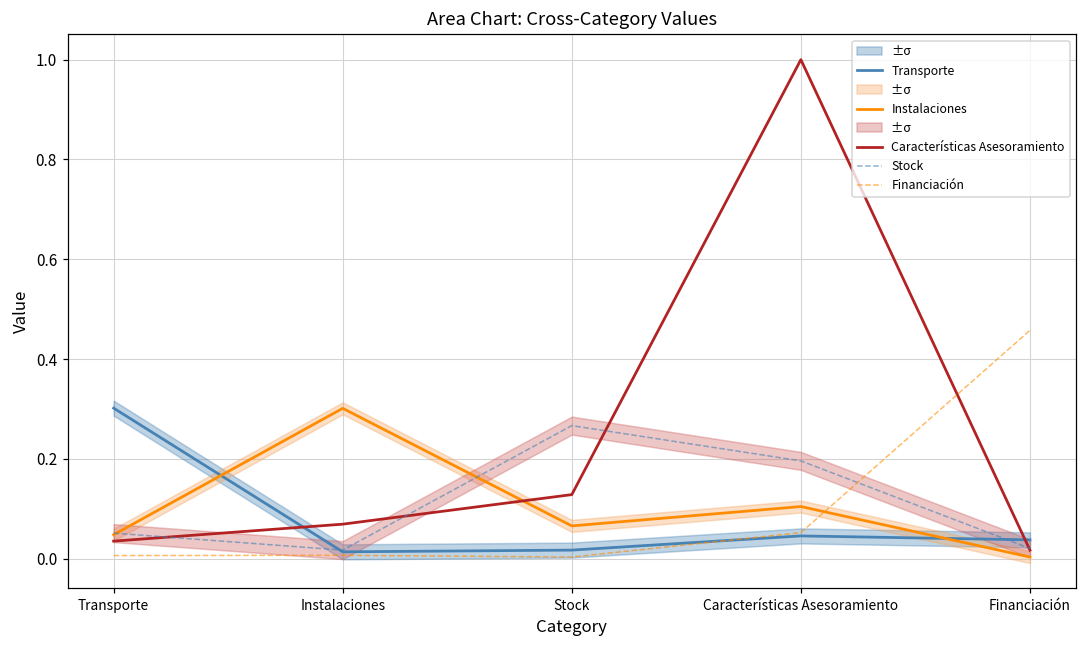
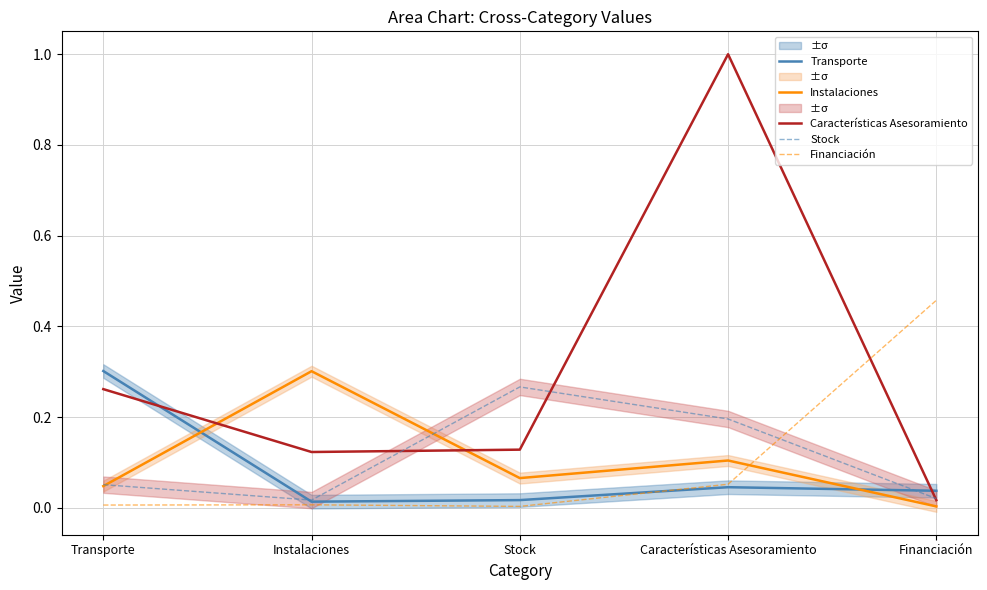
Características Asesoramiento, Transporte: 0.04 -> 0.26
Características Asesoramiento, Instalaciones: 0.07 -> 0.12
